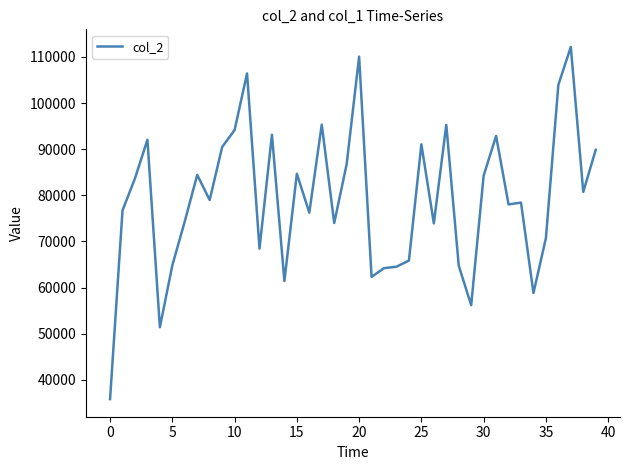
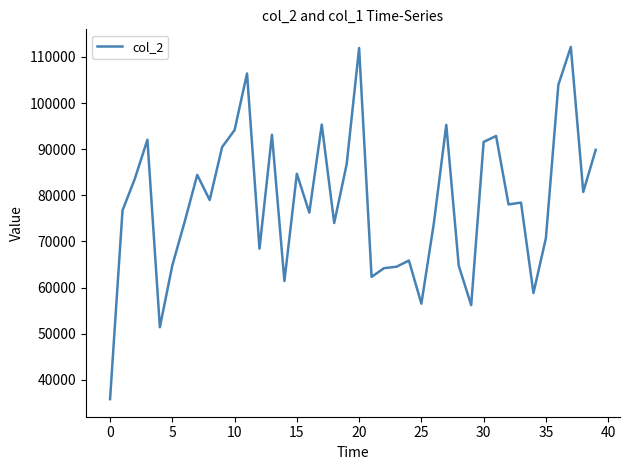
20: 110000 -> 112000
25: 91000 -> 57000
30: 84000 -> 92000
